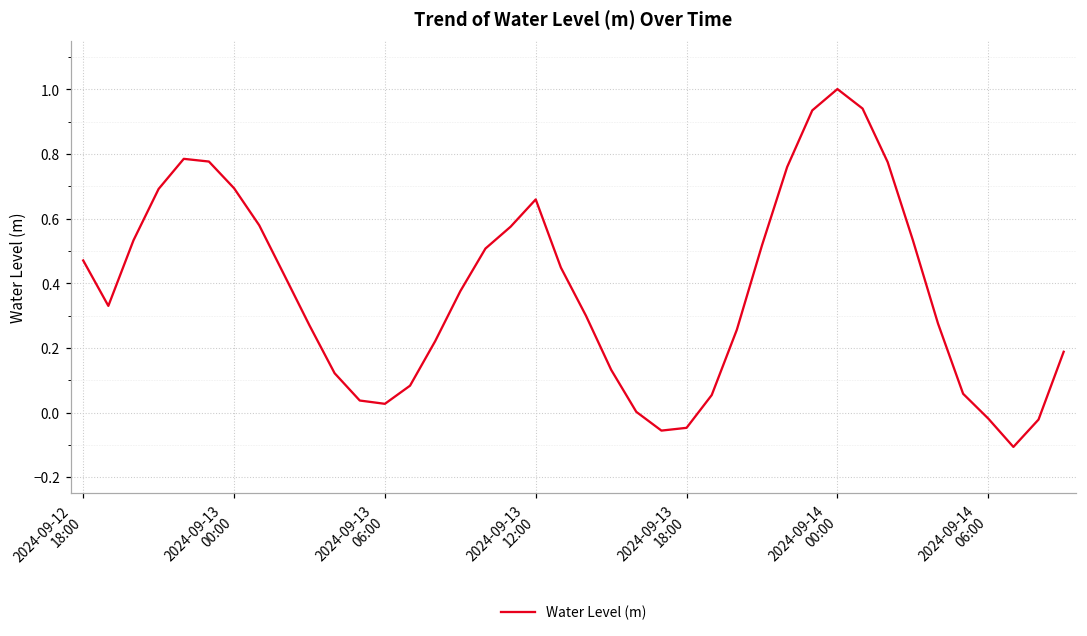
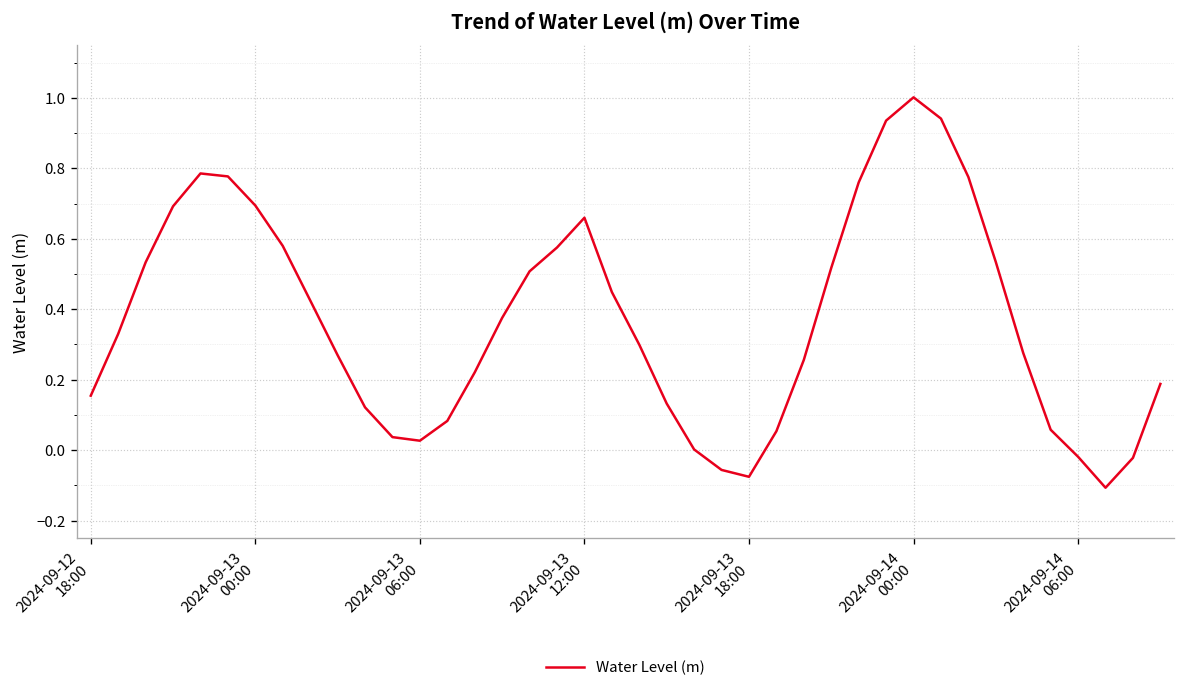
2024-09-12 18:00: 0.47 -> 0.15
2024-09-13 18:00: -0.05 -> -0.08
